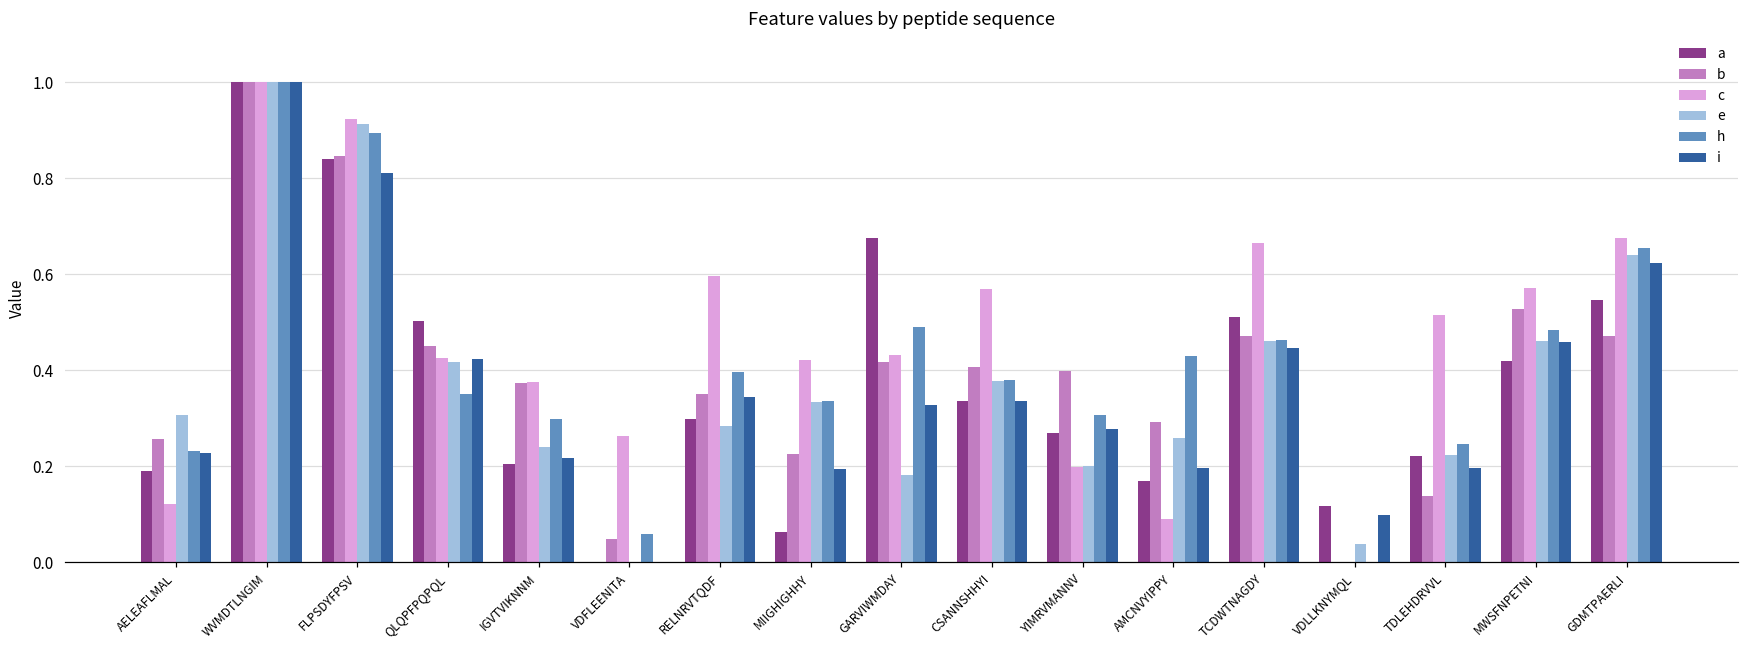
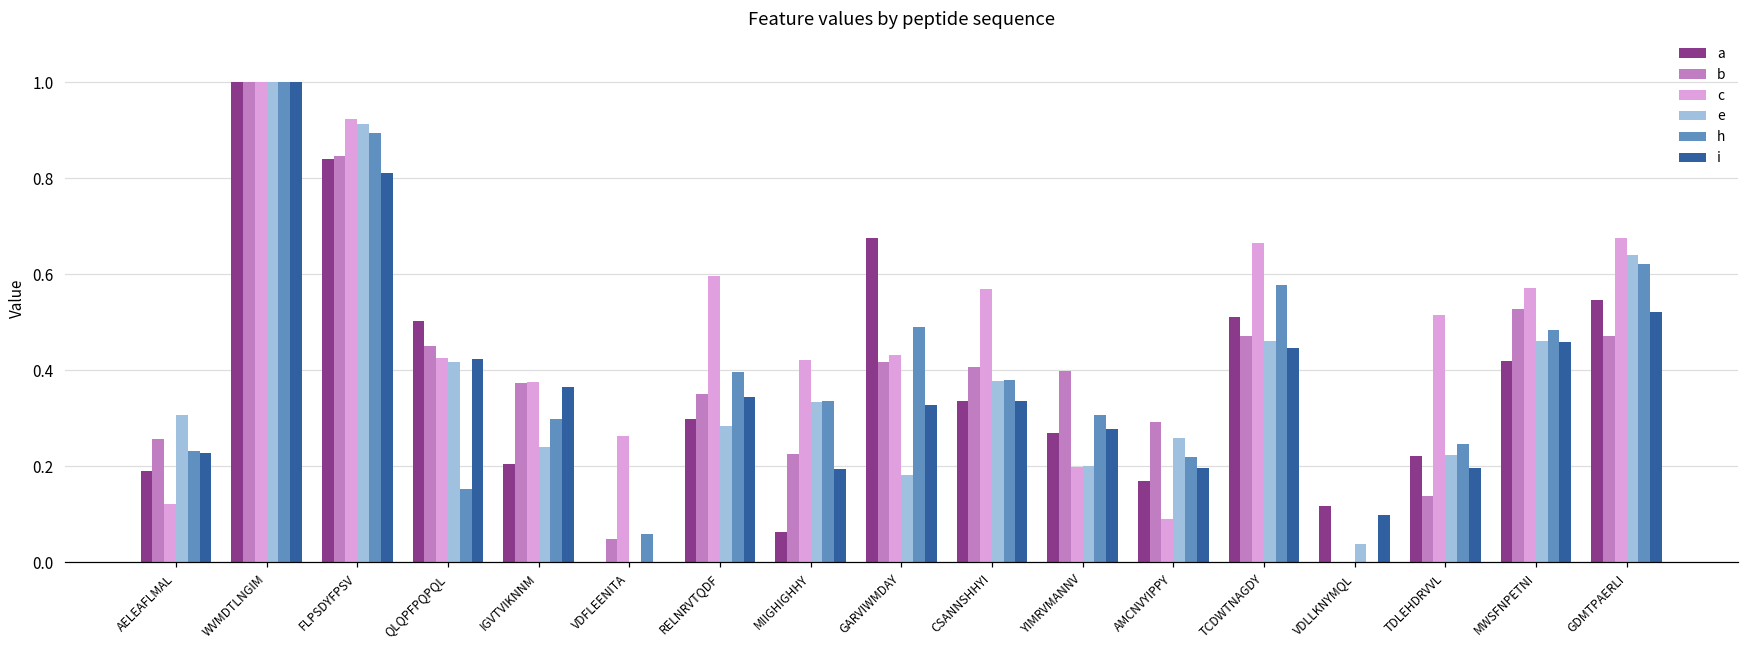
h, QLQPFPQPQL: 0.35 -> 0.15
i, IGVTVIKNNM: 0.22 -> 0.36
h, AMCNVYIPPY: 0.43 -> 0.22
h, TCDWTNAGDY: 0.46 -> 0.58
h, GDMTPAERLI: 0.65 -> 0.62
i, GDMTPAERLI: 0.62 -> 0.52
